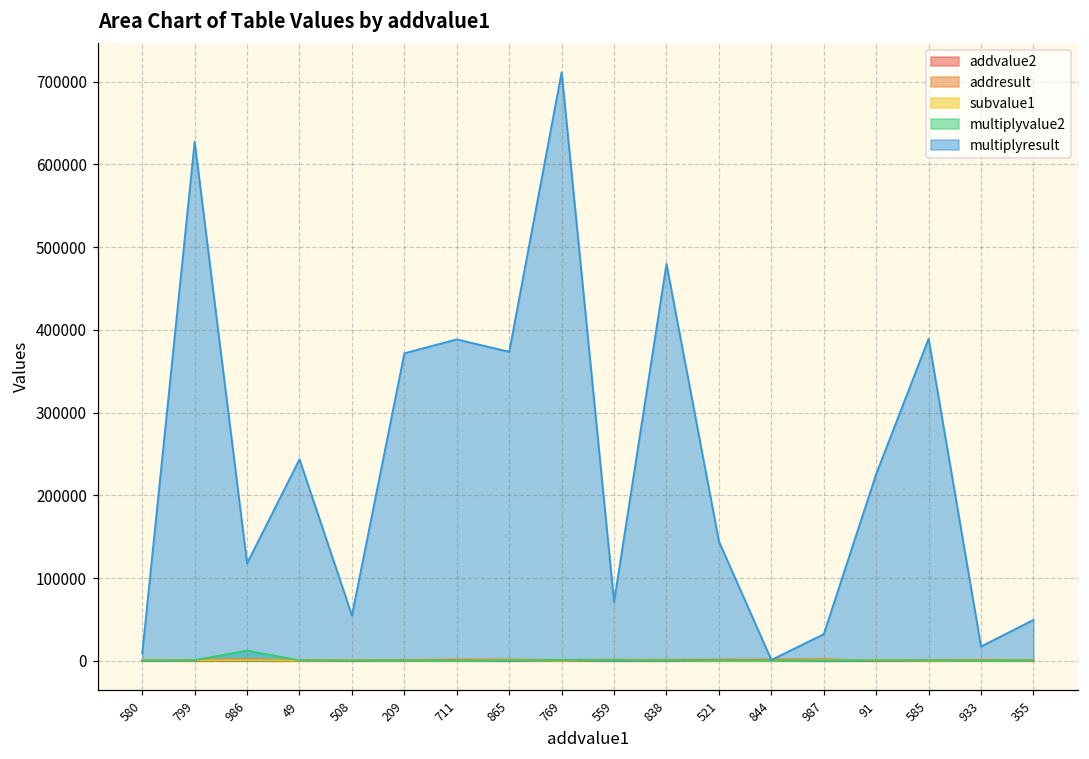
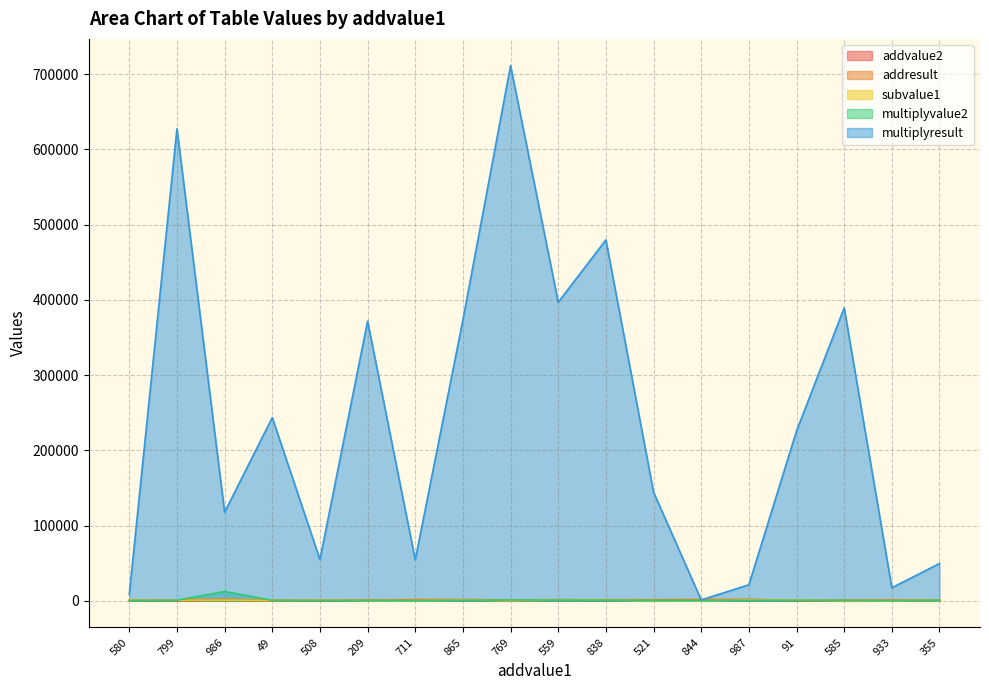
multiplyresult, 711: 390000 -> 50000
multiplyresult, 559: 70000 -> 400000
multiplyresult, 987: 30000 -> 20000
